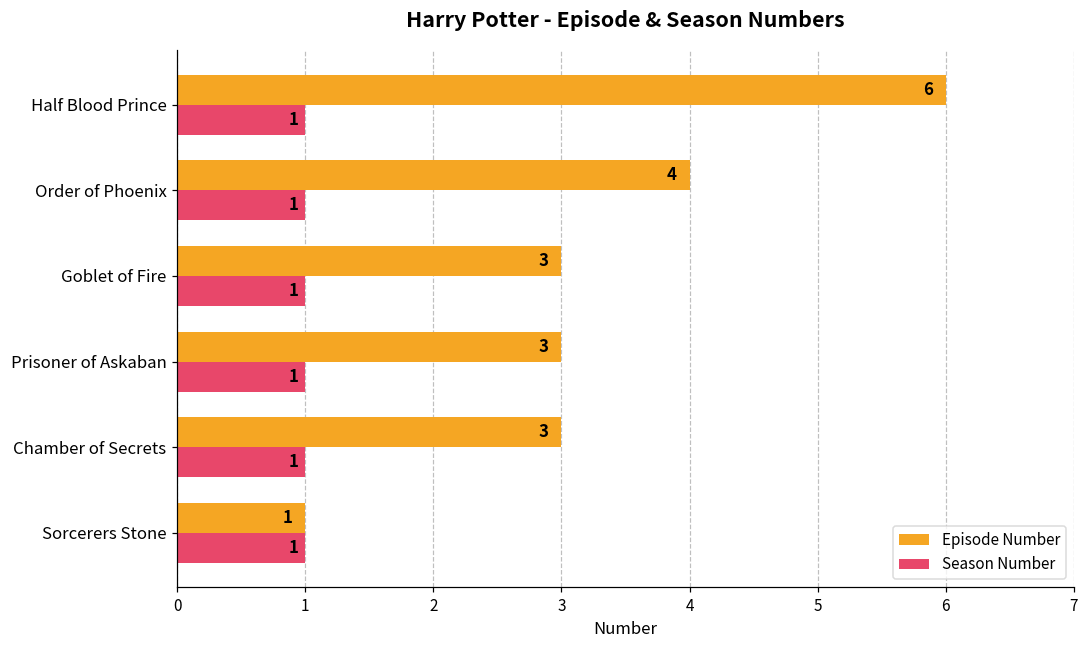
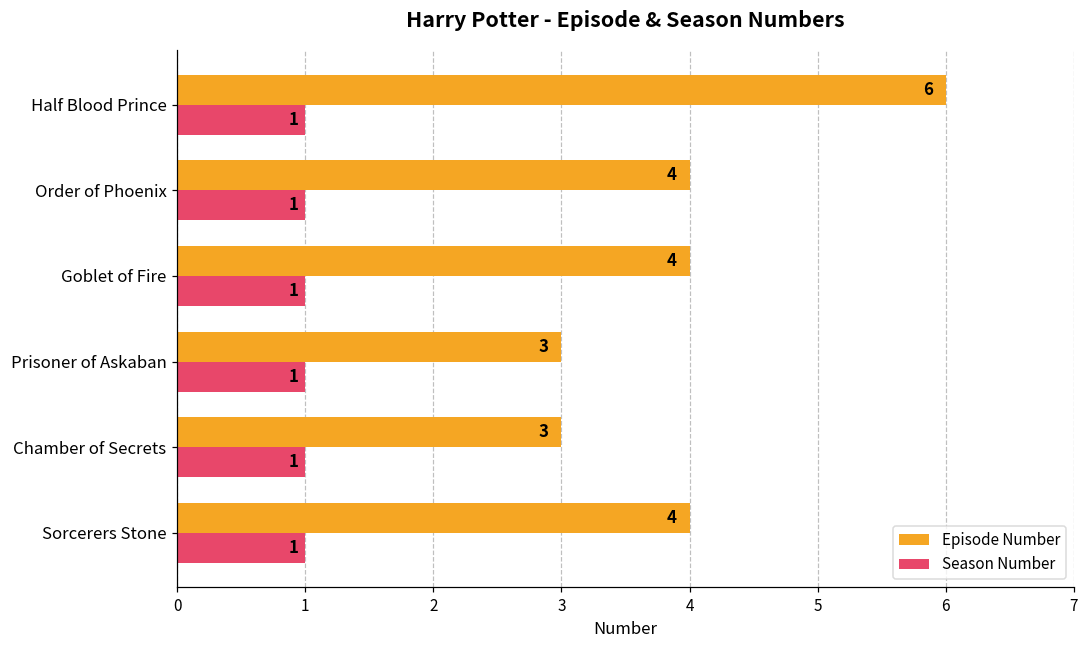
Episode Number, Goblet of Fire: 3 -> 4
Episode Number, Sorcerers Stone: 1 -> 4
